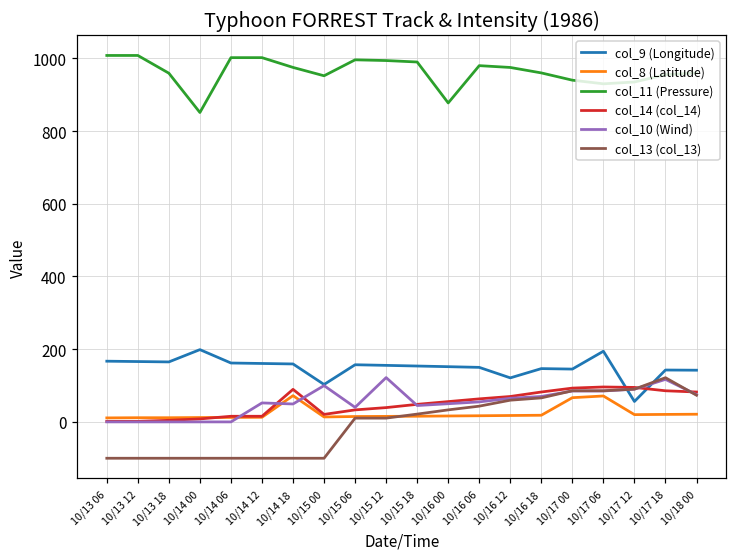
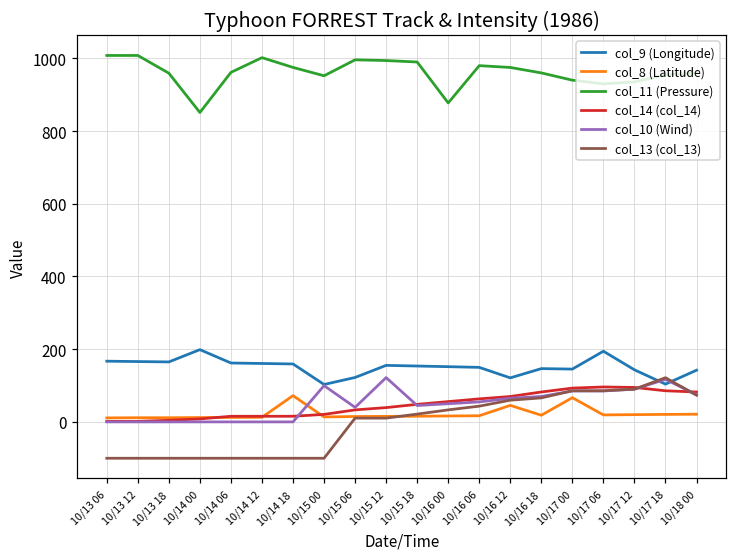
col_11 (Pressure), 10/14 06: 1000 -> 960
col_10 (Wind), 10/14 12: 50 -> 0
col_14 (col_14), 10/14 18: 90 -> 20
col_10 (Wind), 10/14 18: 50 -> 0
col_9 (Longitude), 10/15 06: 160 -> 120
col_8 (Latitude), 10/16 12: 20 -> 50
col_8 (Latitude), 10/17 06: 70 -> 20
col_9 (Longitude), 10/17 12: 60 -> 140
col_9 (Longitude), 10/17 18: 140 -> 100
